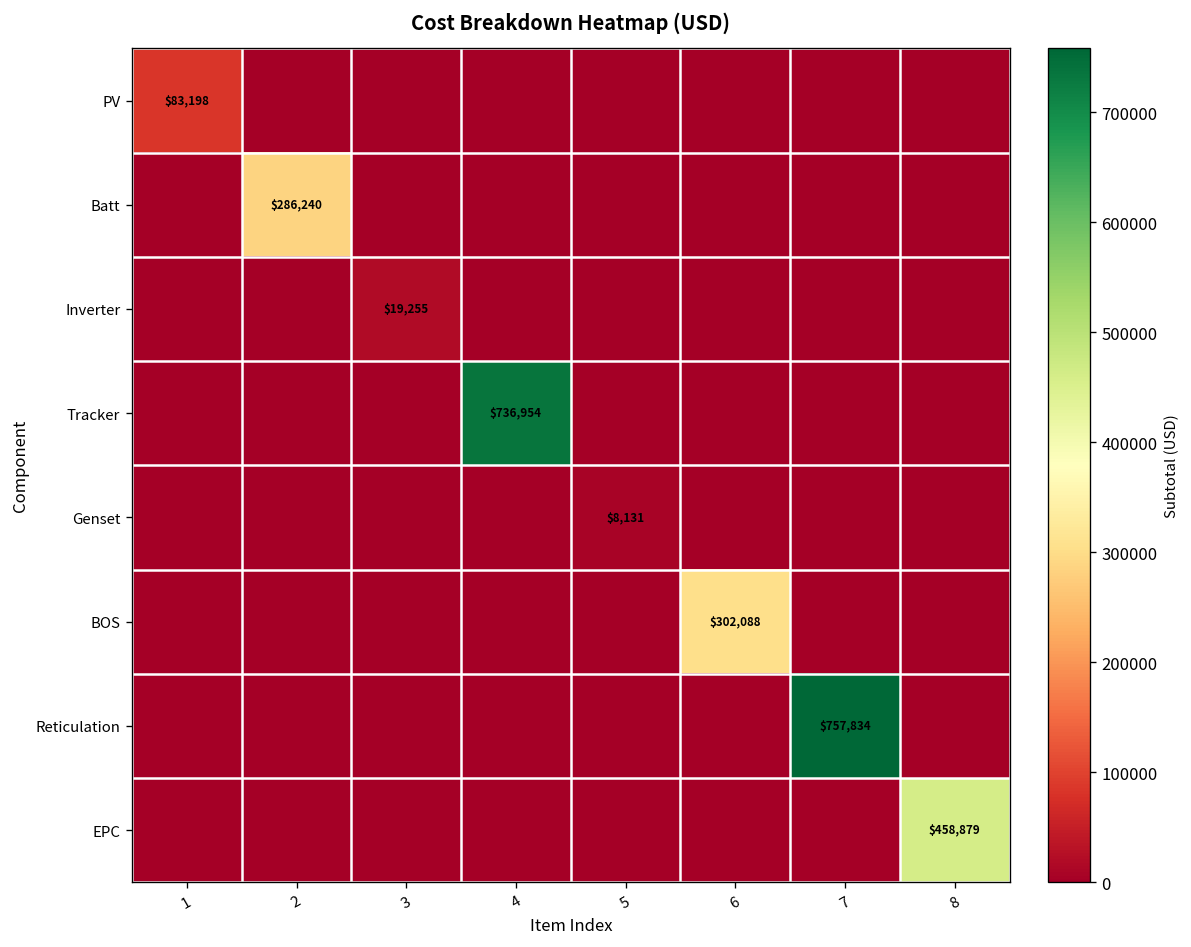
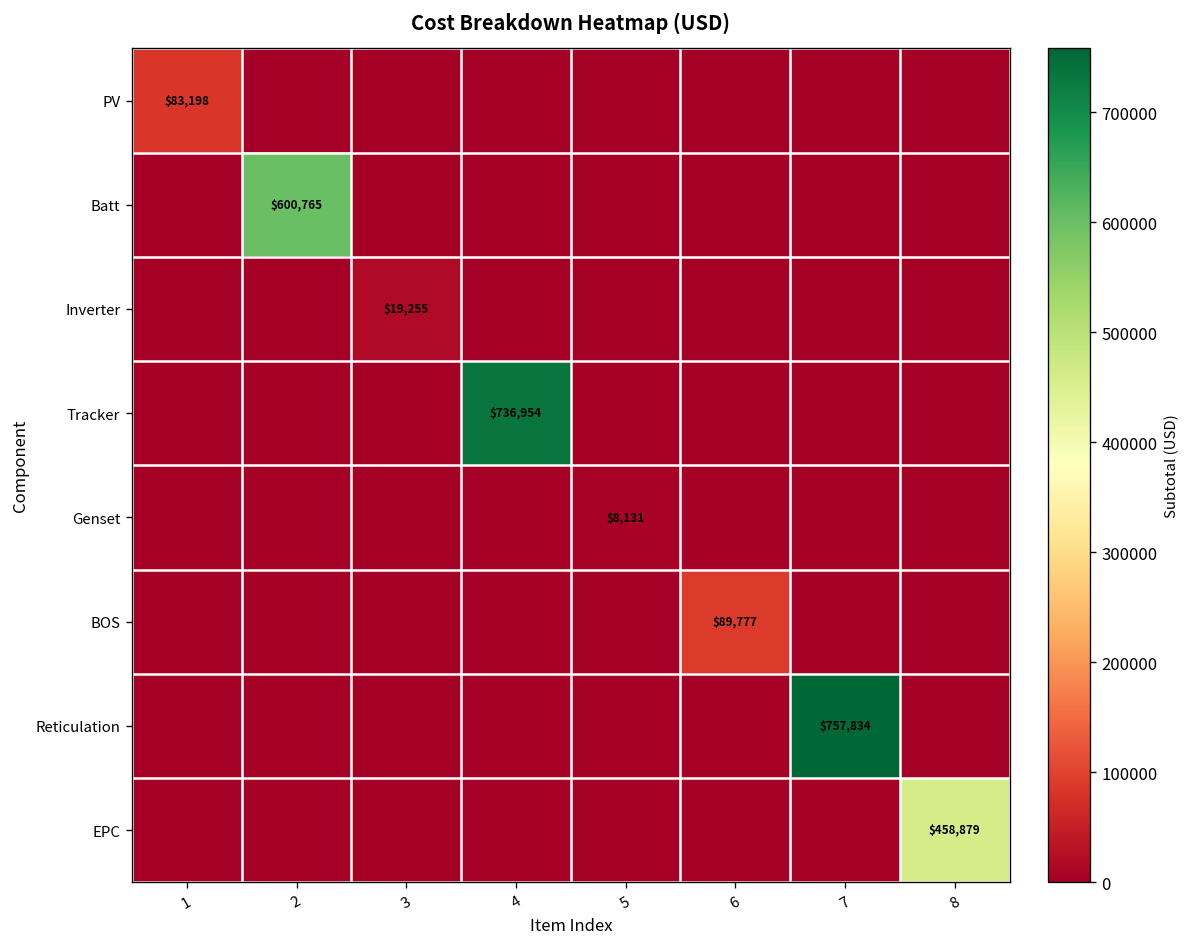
Batt, 2: $286,240 -> $600,765
BOS, 6: $302,088 -> $89,777
